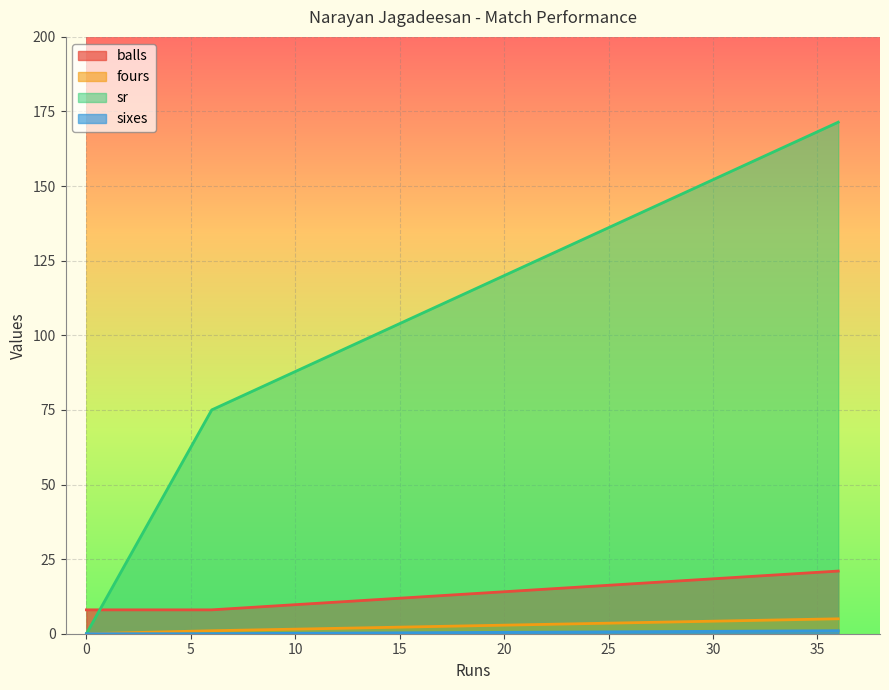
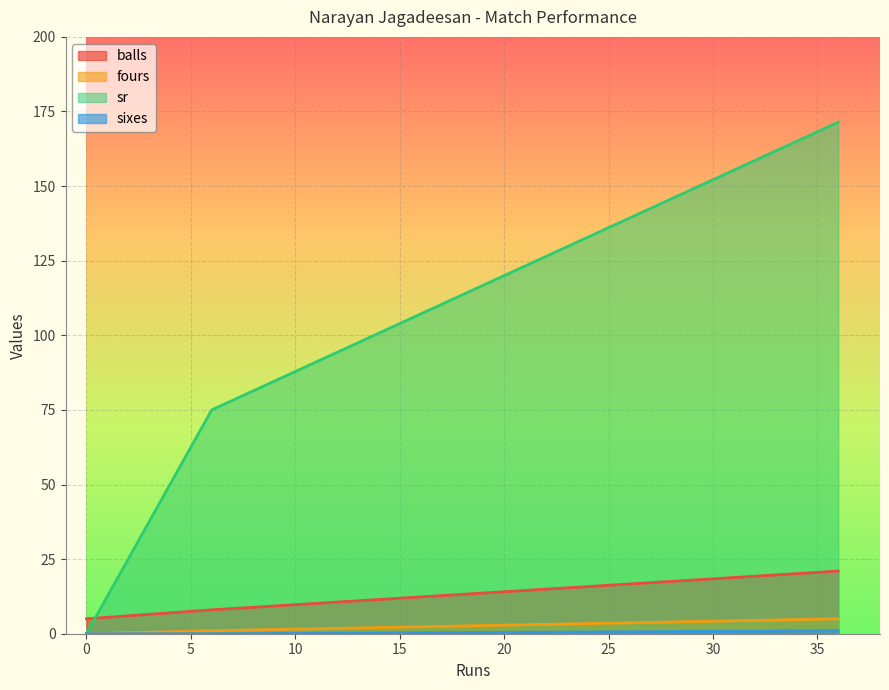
balls, 0: 8 -> 5
